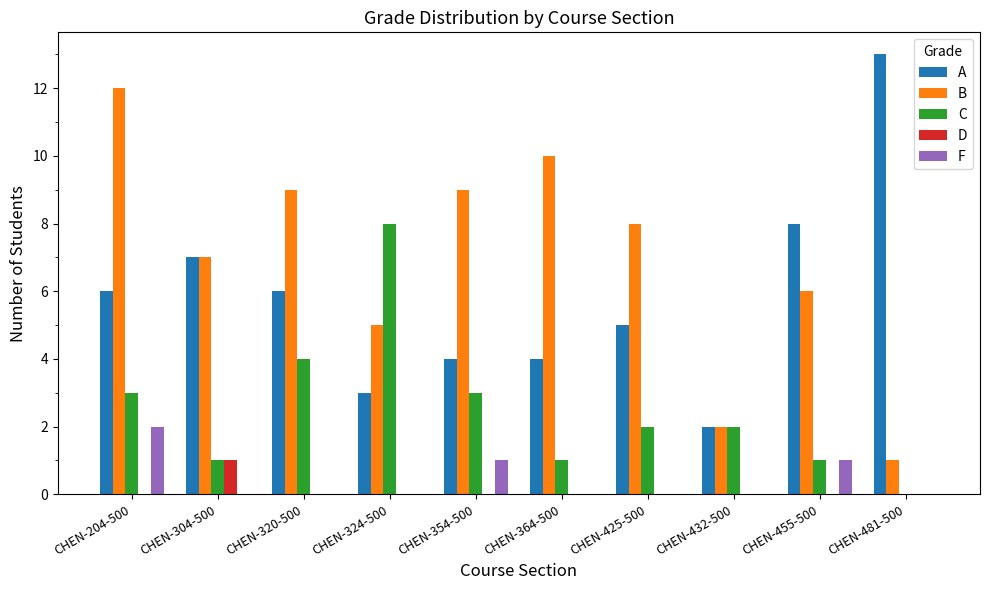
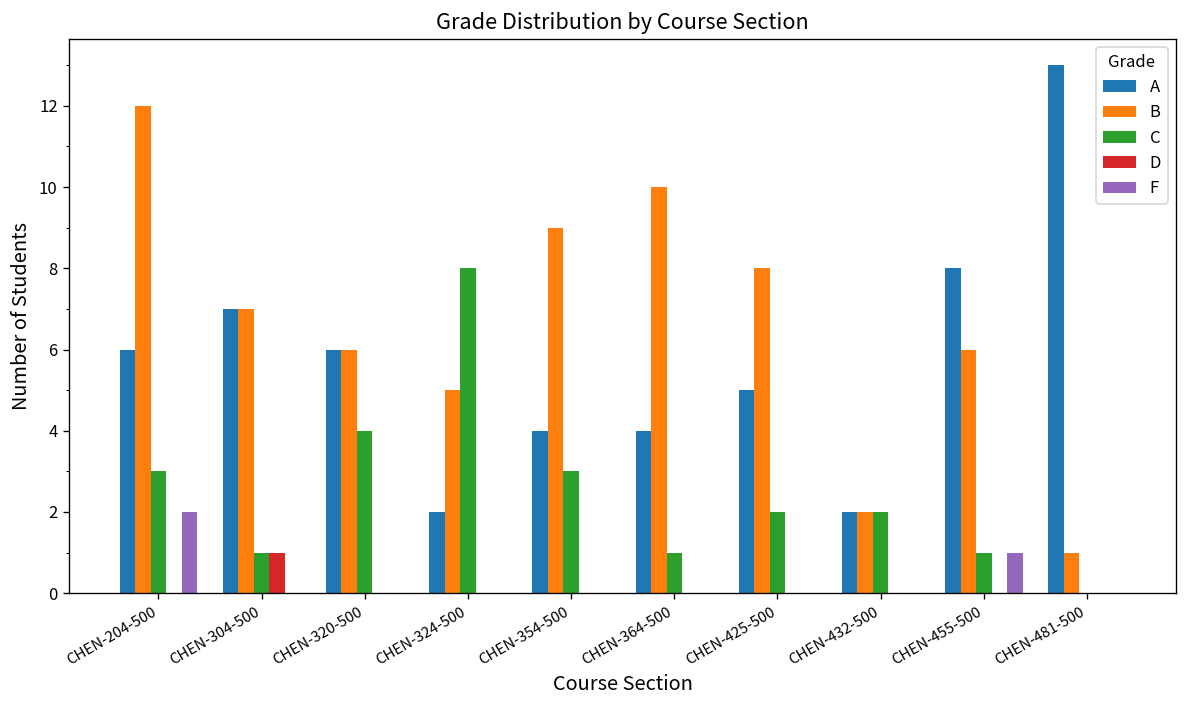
B, CHEN-320-500: 9 -> 6
A, CHEN-324-500: 3 -> 2
F, CHEN-354-500: 1 -> 0
